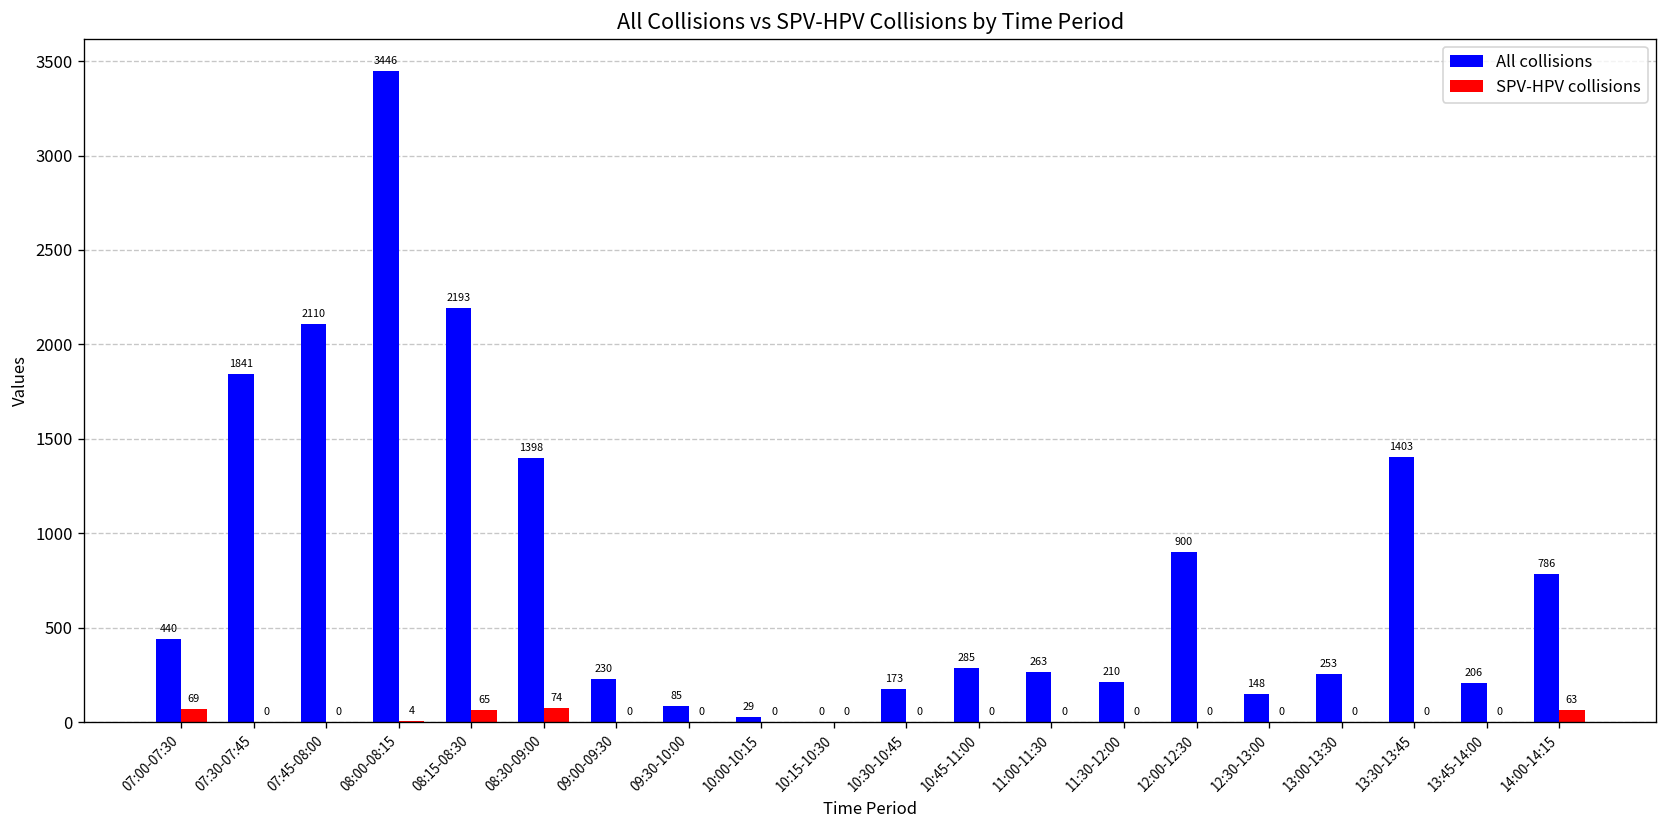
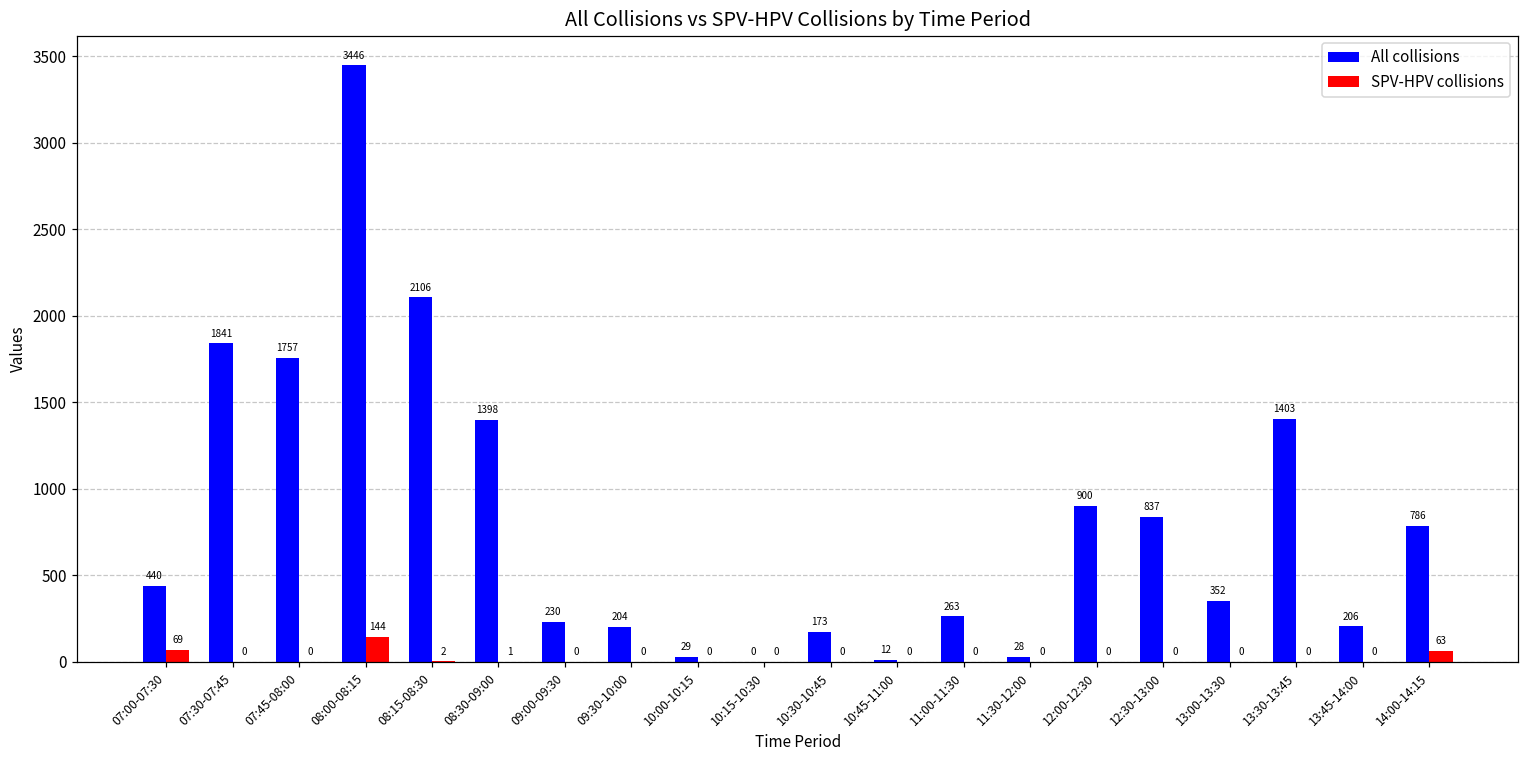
All collisions, 07:45-08:00: 2110 -> 1757
SPV-HPV collisions, 08:00-08:15: 4 -> 144
All collisions, 08:15-08:30: 2193 -> 2106
SPV-HPV collisions, 08:15-08:30: 65 -> 2
SPV-HPV collisions, 08:30-09:00: 74 -> 1
All collisions, 09:30-10:00: 85 -> 204
All collisions, 10:45-11:00: 285 -> 12
All collisions, 11:30-12:00: 210 -> 28
All collisions, 12:30-13:00: 148 -> 837
All collisions, 13:00-13:30: 253 -> 352
